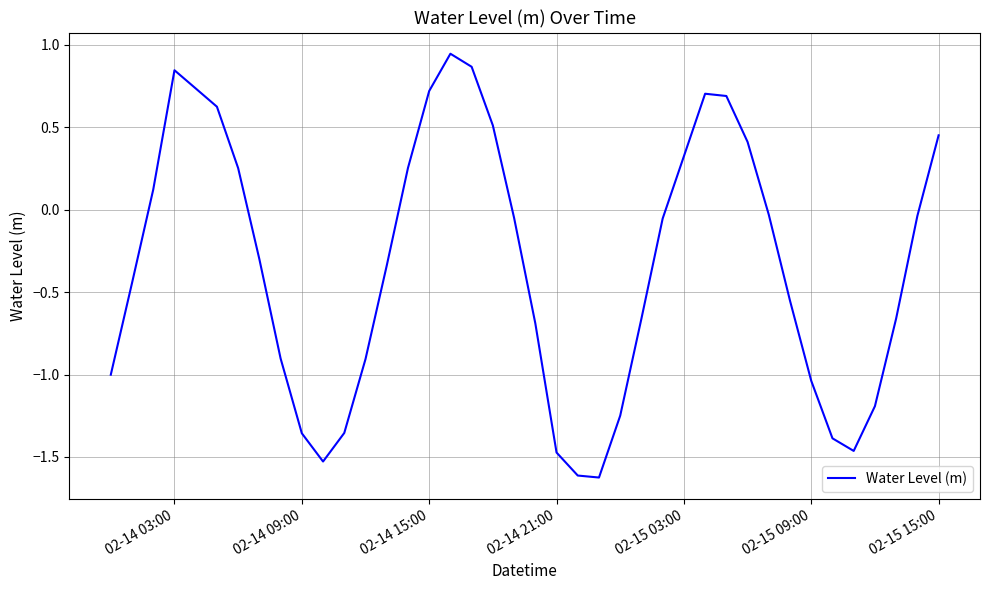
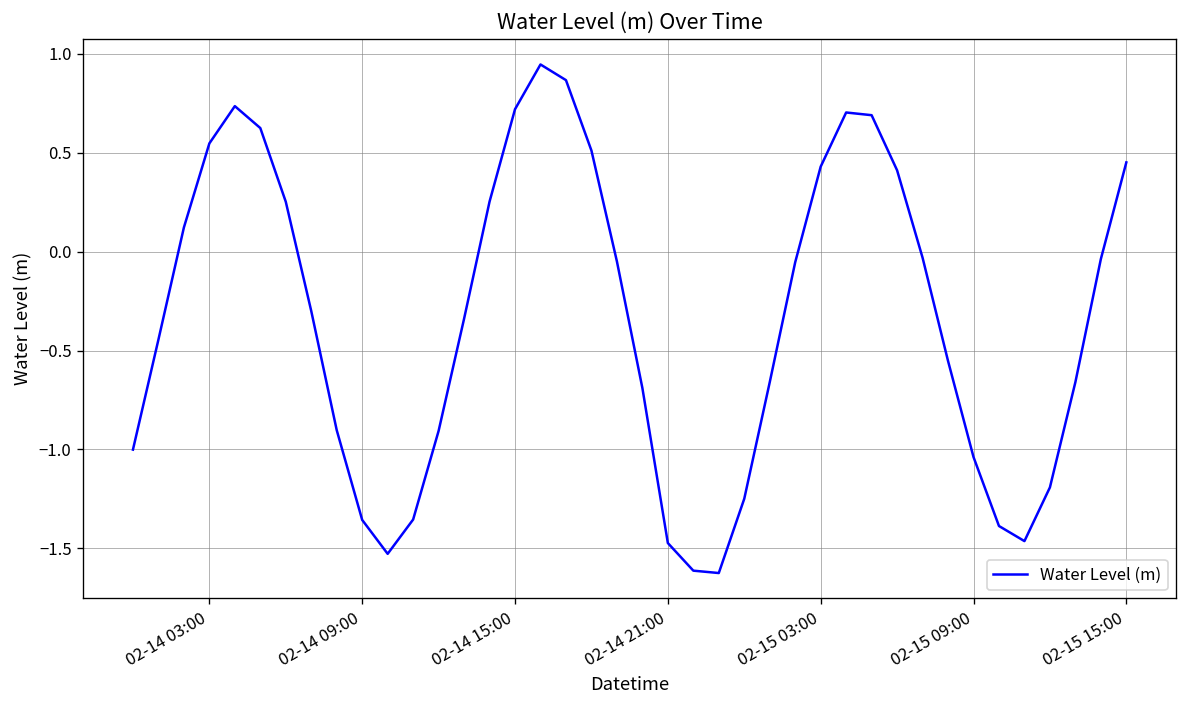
02-14 03:00: 0.85 -> 0.55
02-15 03:00: 0.32 -> 0.43
